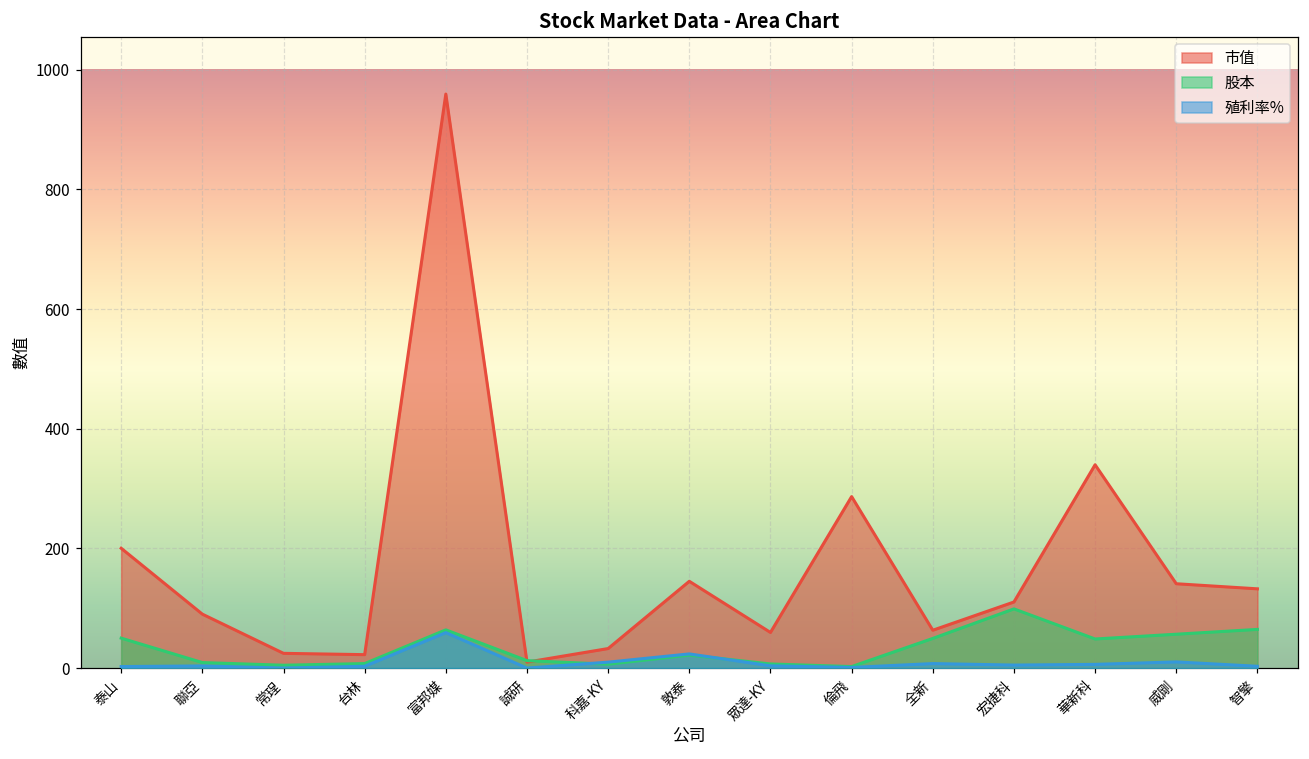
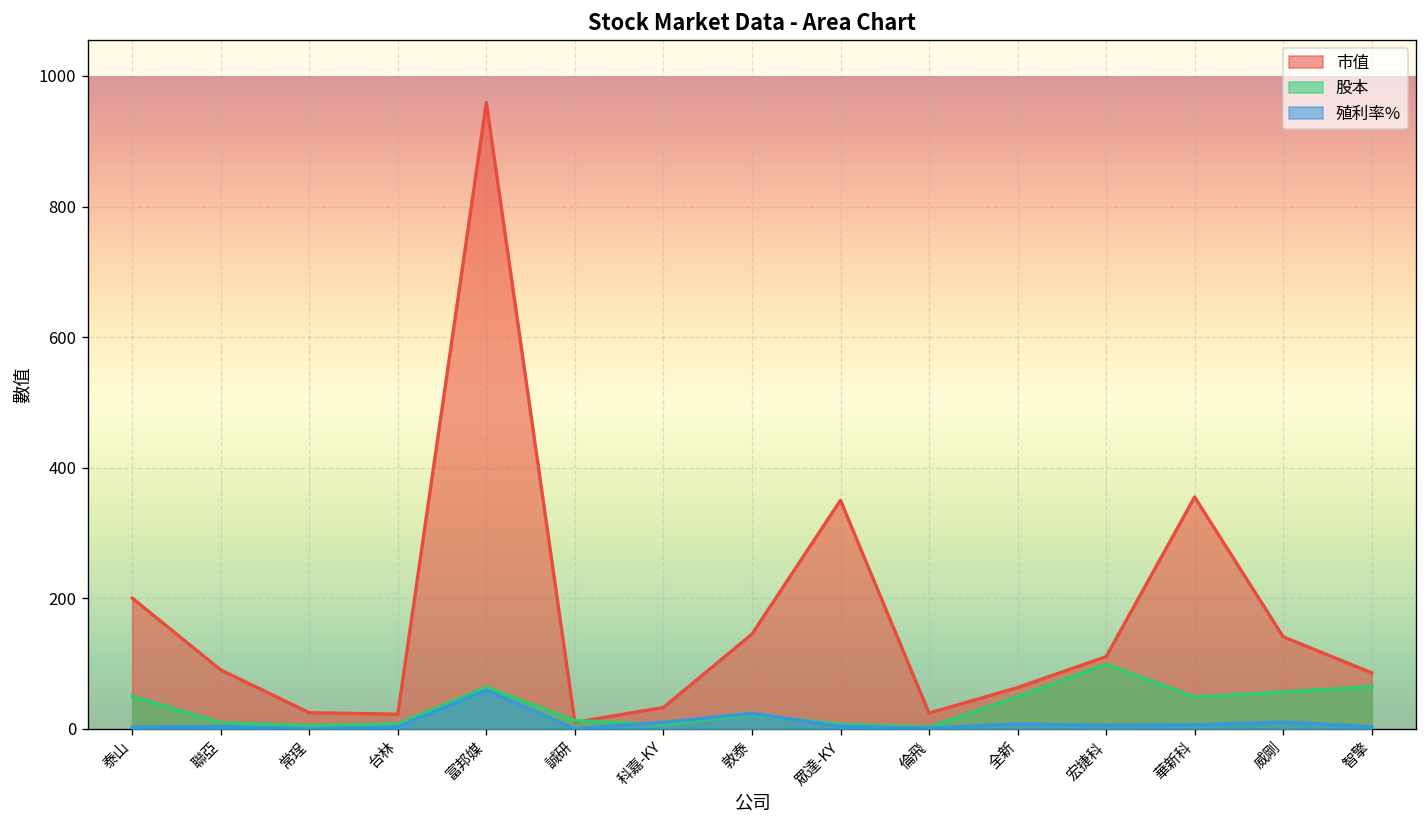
市值, 眾達-KY: 60 -> 350
市值, 倫飛: 290 -> 20
市值, 華新科: 340 -> 360
市值, 智擎: 130 -> 90
